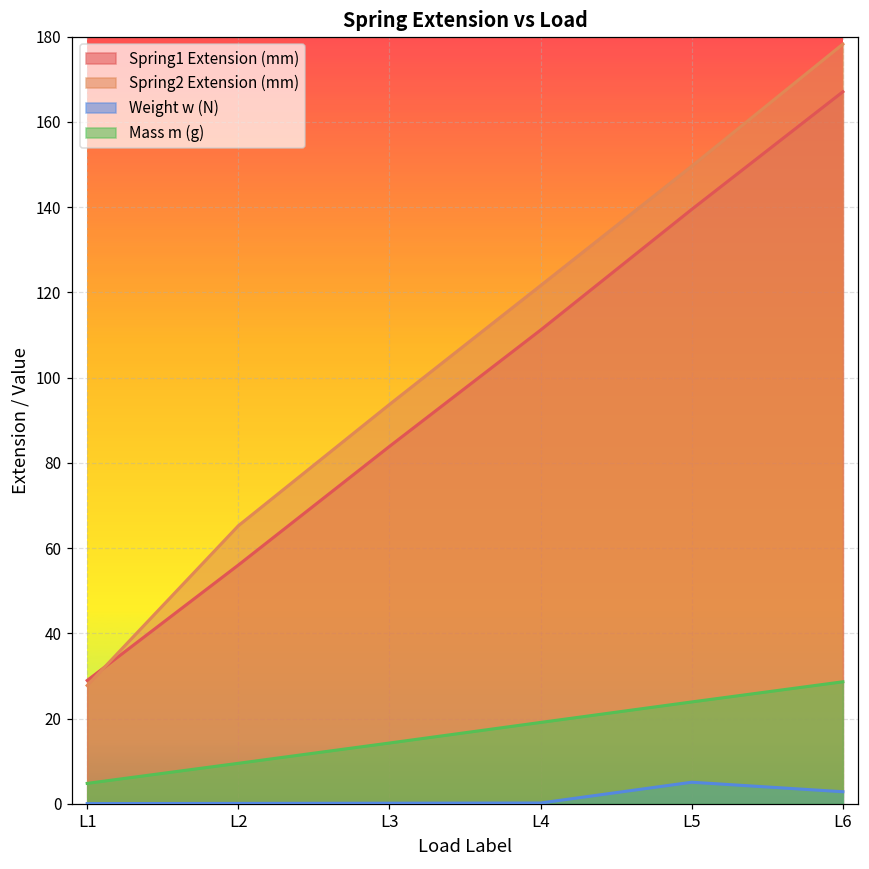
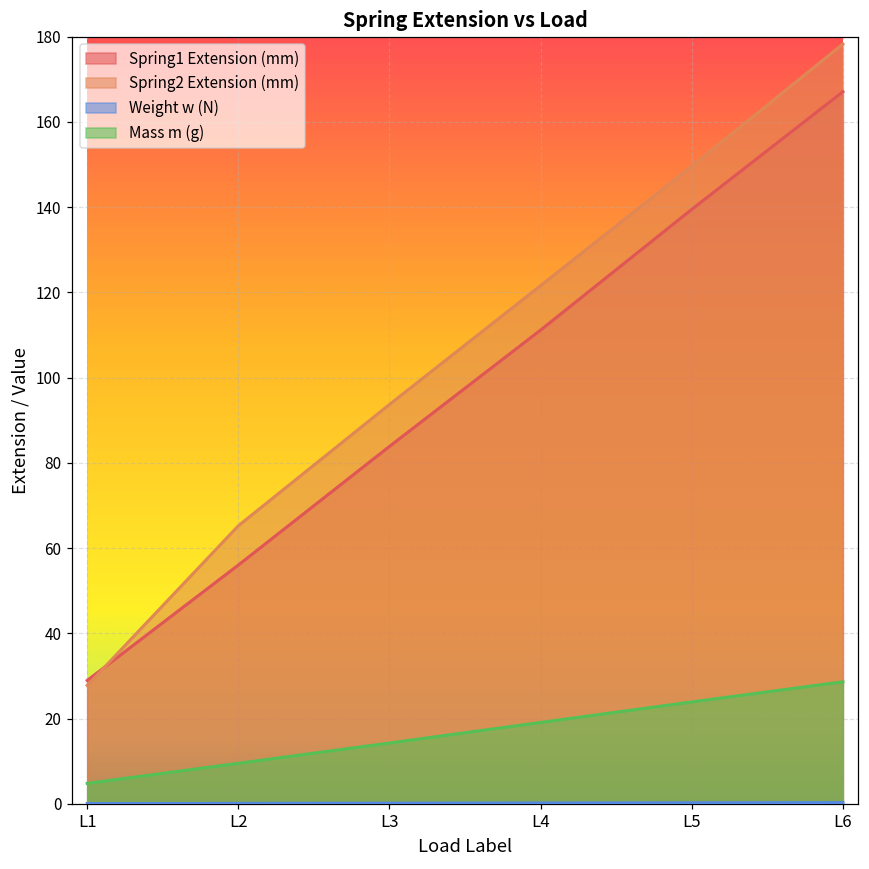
Weight w (N), L5: 5 -> 0
Weight w (N), L6: 3 -> 0
